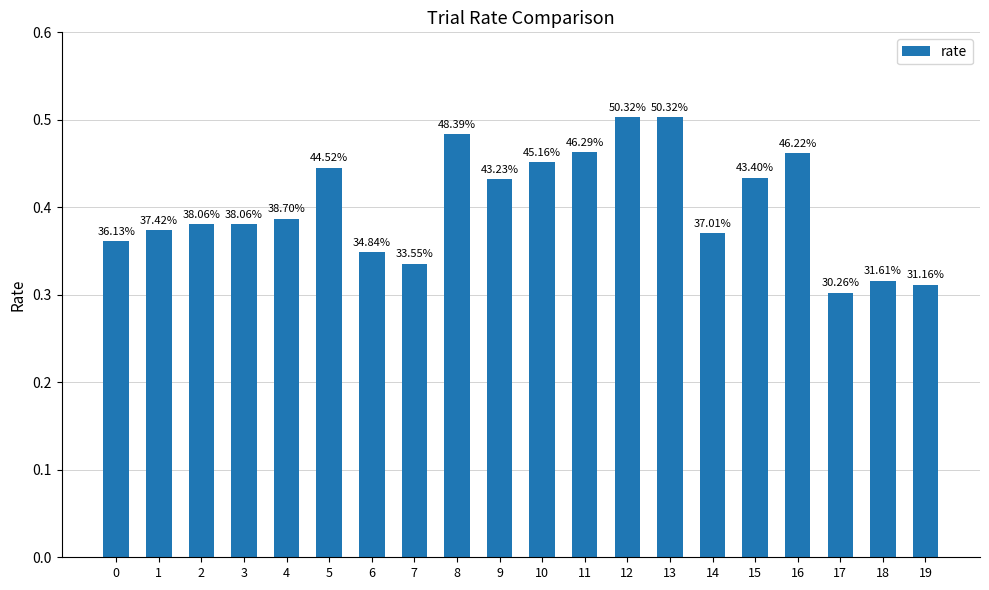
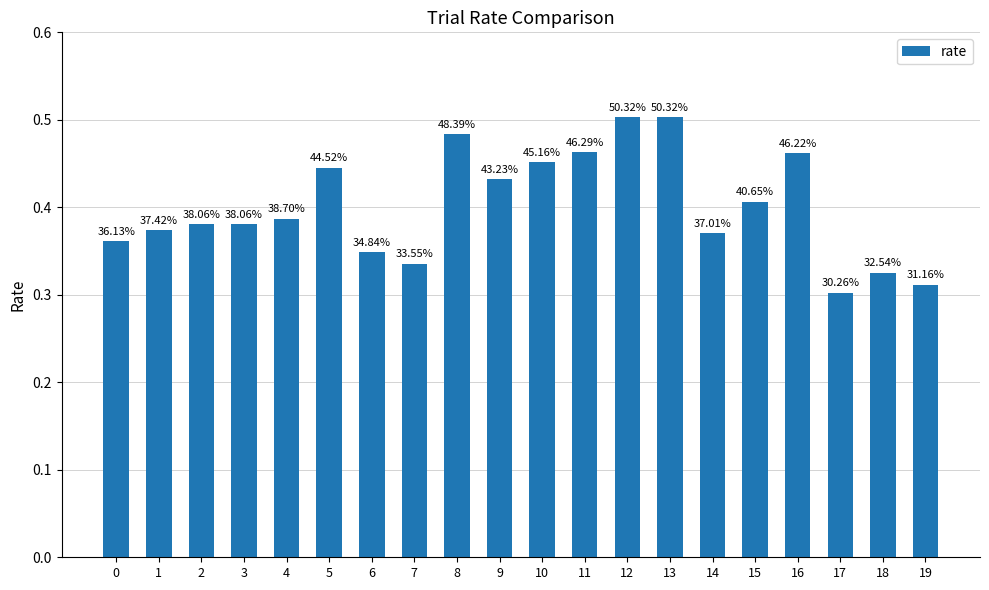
15: 43.40% -> 40.65%
18: 31.61% -> 32.54%
